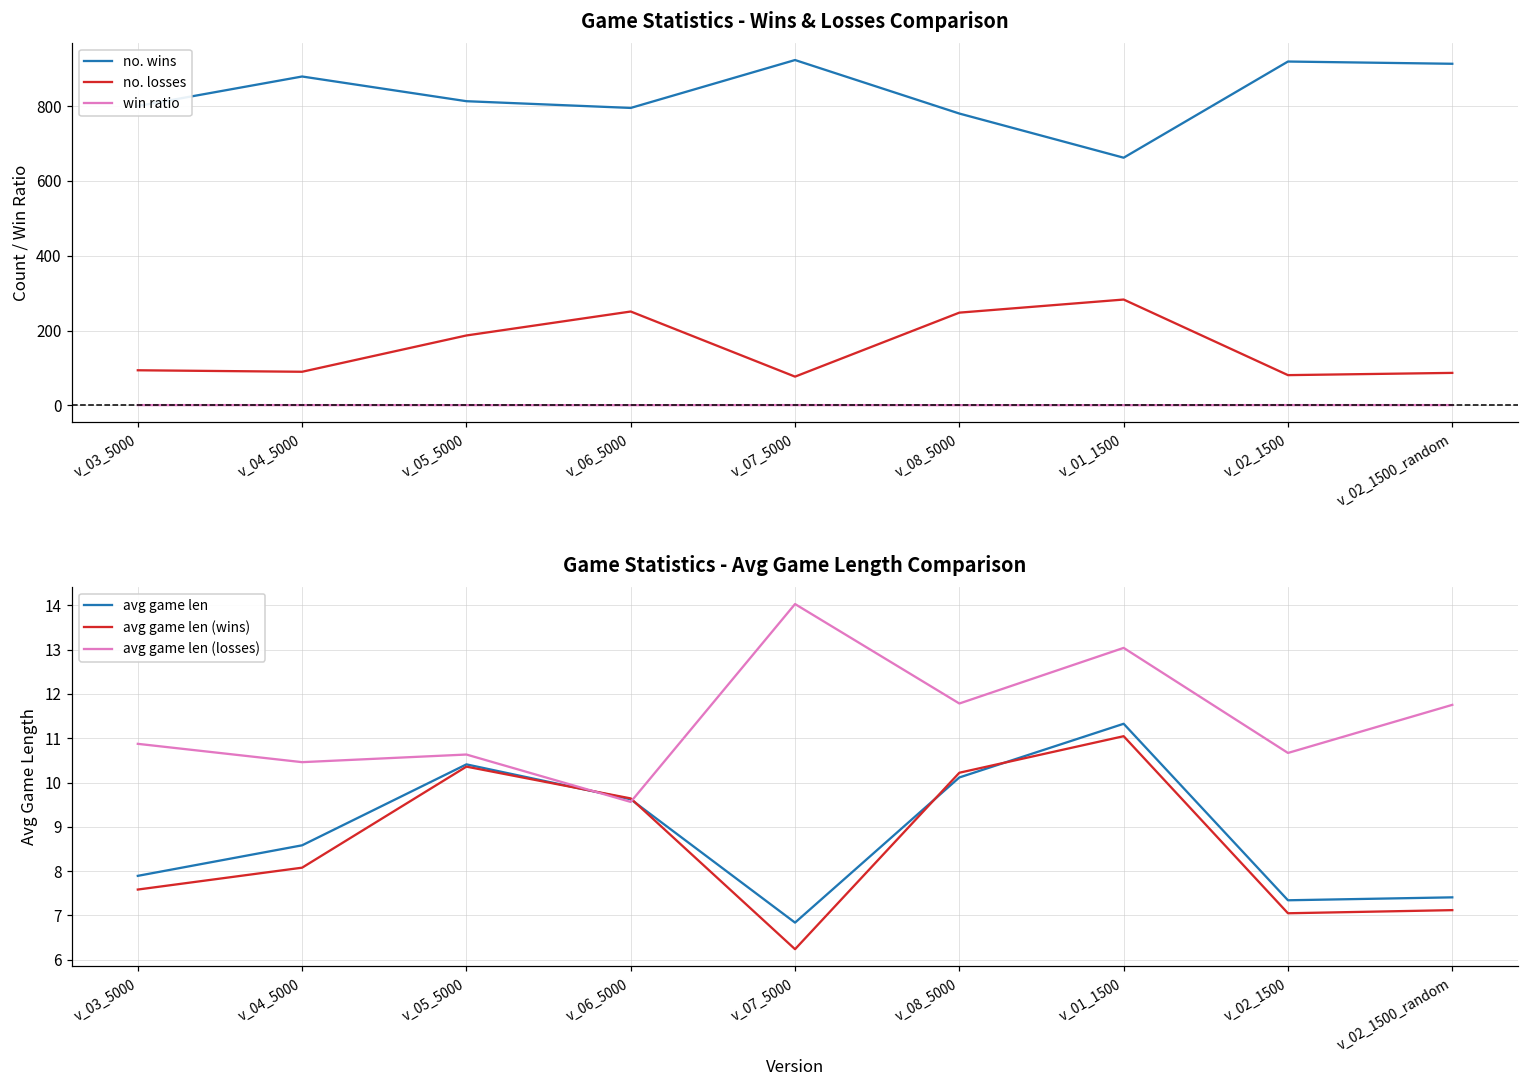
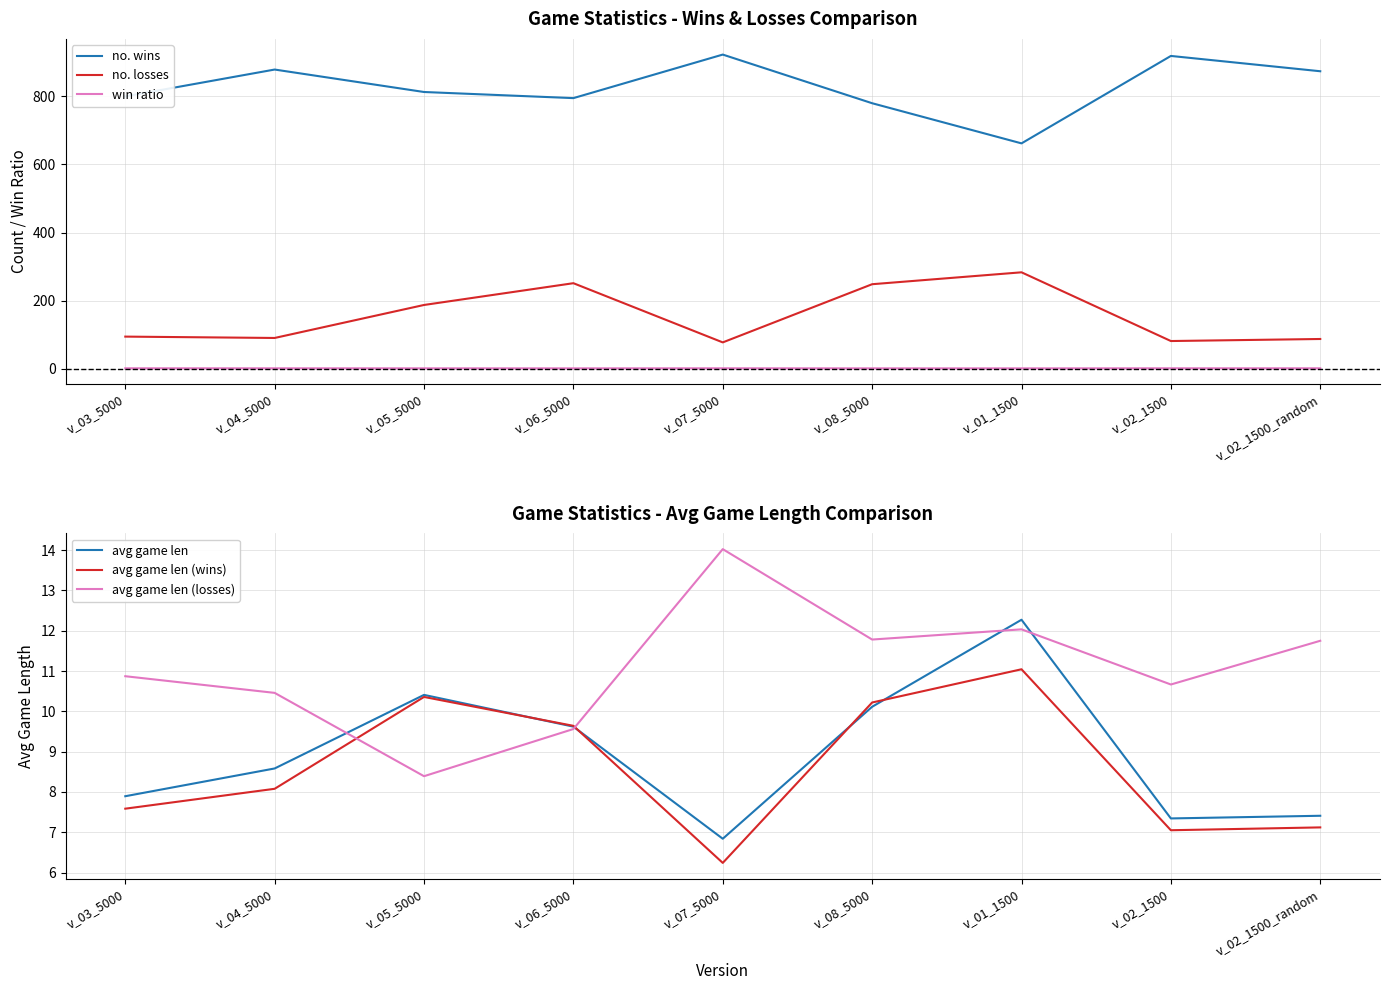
Game Statistics - Wins & Losses Comparison, no. wins, v_02_1500_random: 910 -> 870
Game Statistics - Avg Game Length Comparison, avg game len (losses), v_05_5000: 10.6 -> 8.4
Game Statistics - Avg Game Length Comparison, avg game len, v_01_1500: 11.3 -> 12.3
Game Statistics - Avg Game Length Comparison, avg game len (losses), v_01_1500: 13.0 -> 12.0
